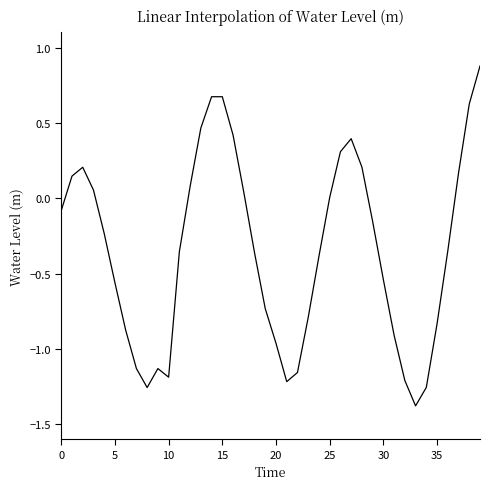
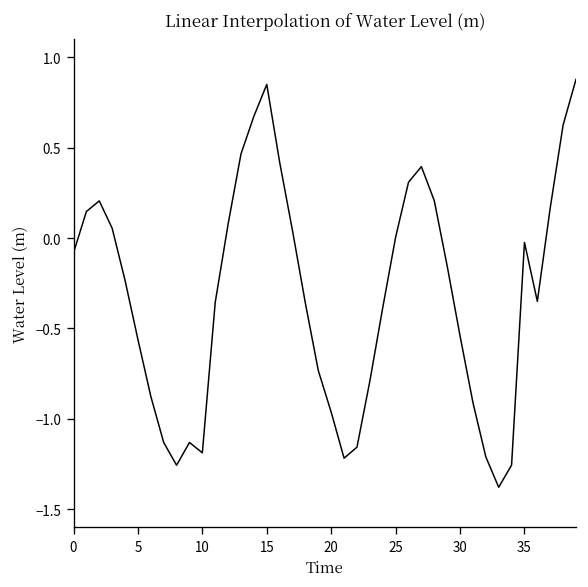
15: 0.67 -> 0.85
35: -0.83 -> -0.02
